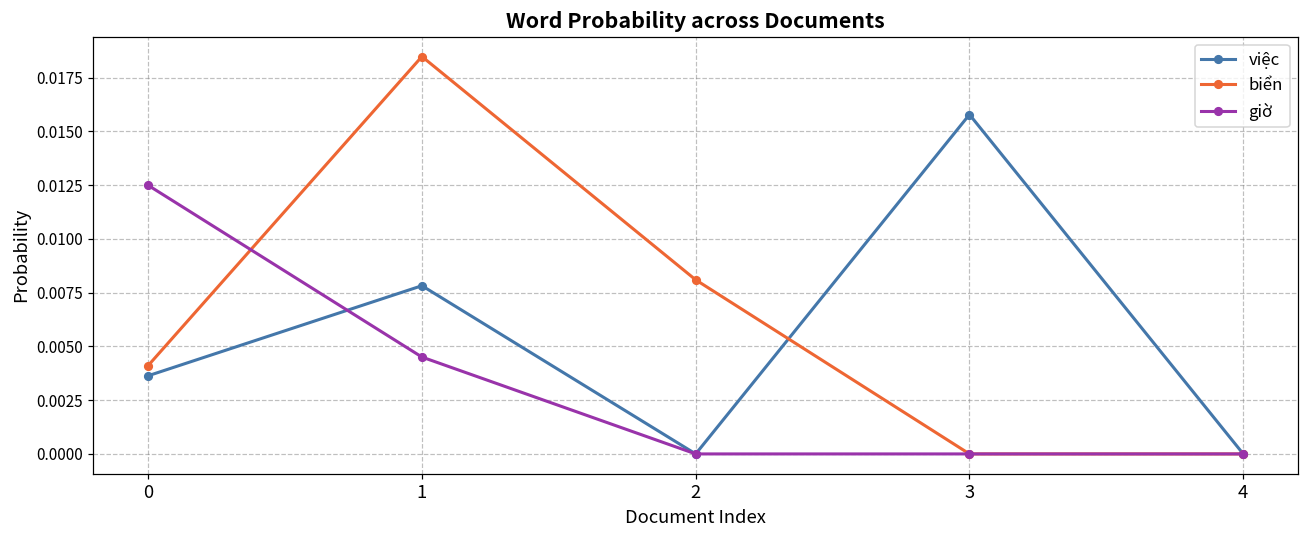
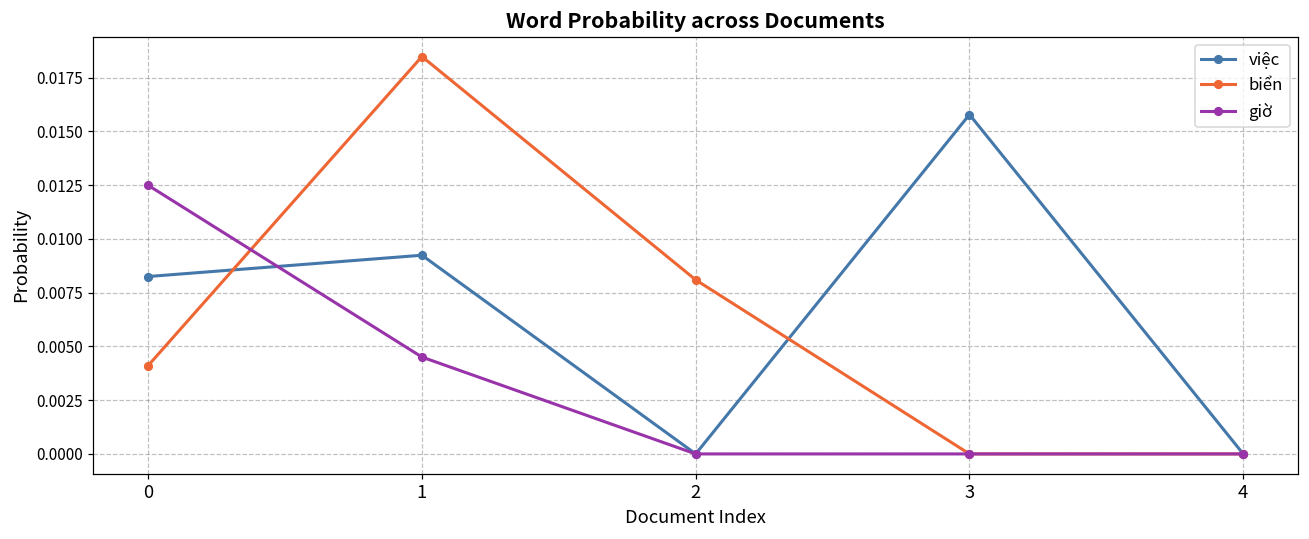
việc, 0: 0.0036 -> 0.0083
việc, 1: 0.0078 -> 0.0092
